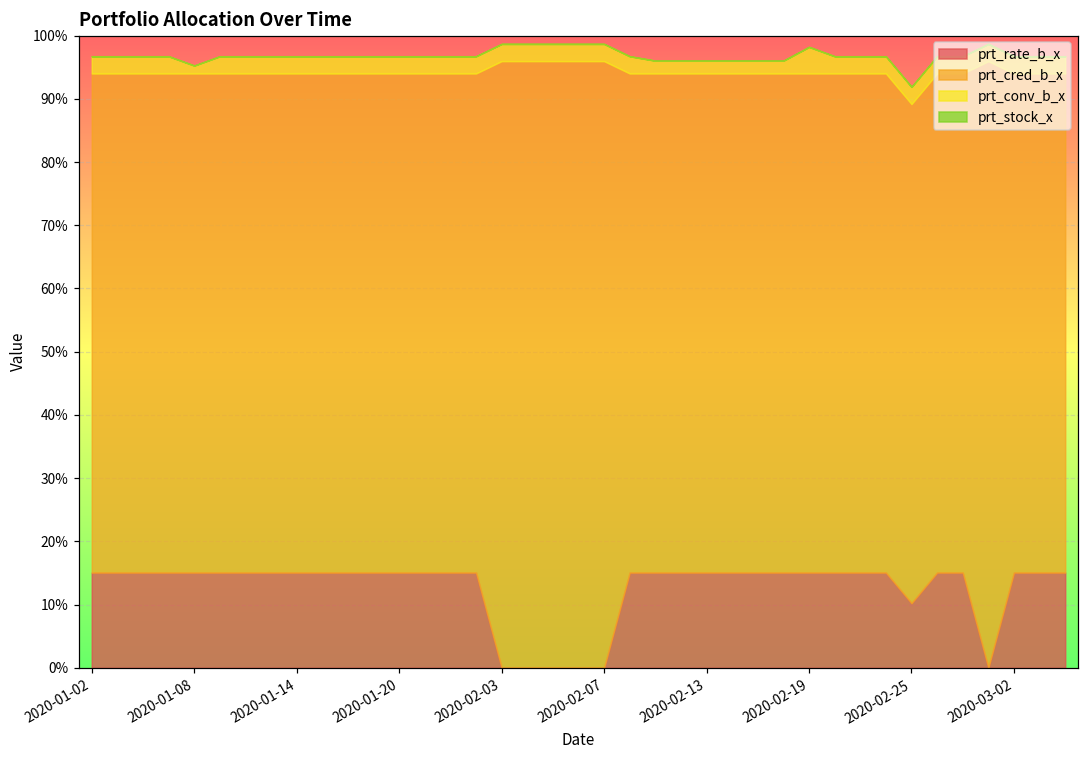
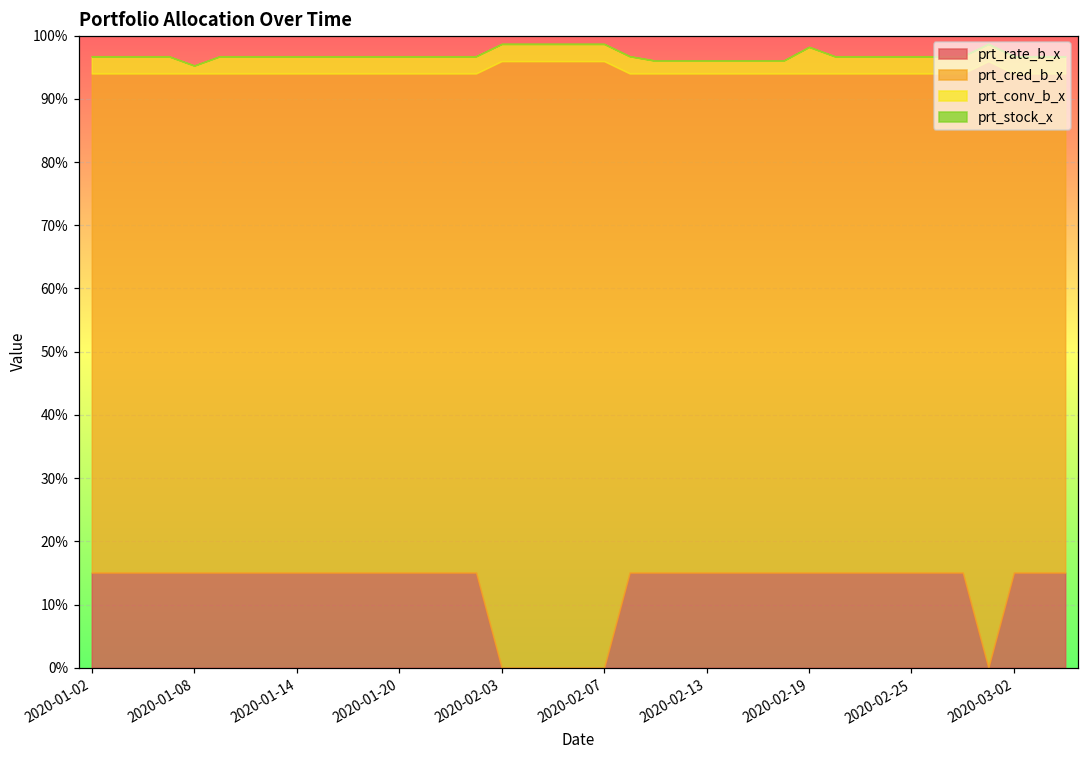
prt_rate_b_x, 2020-02-25: 10% -> 15%
